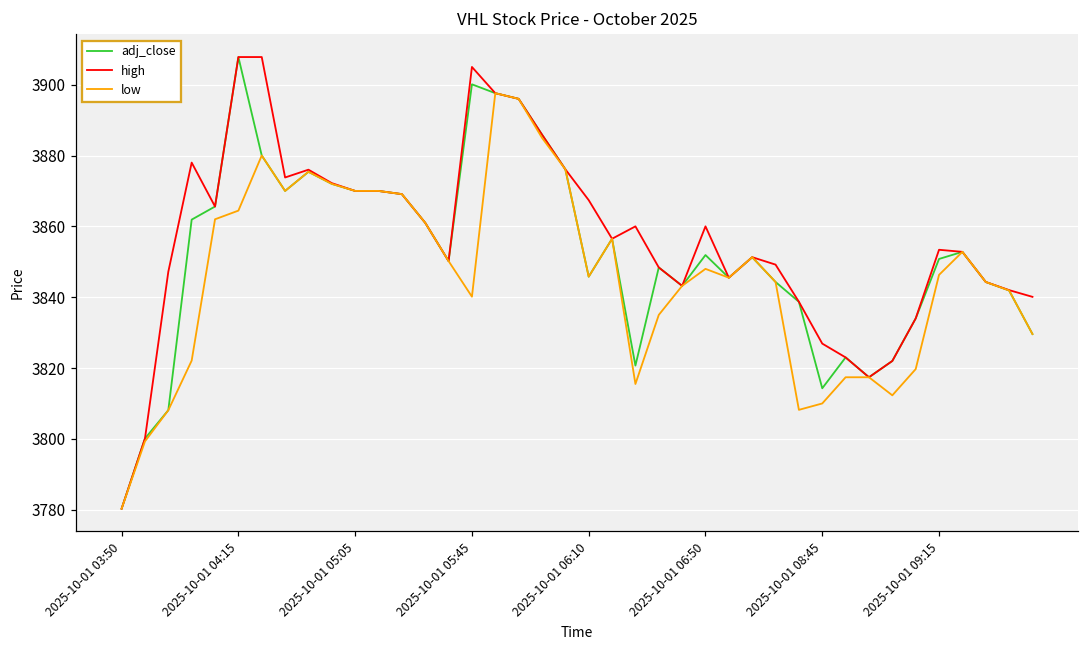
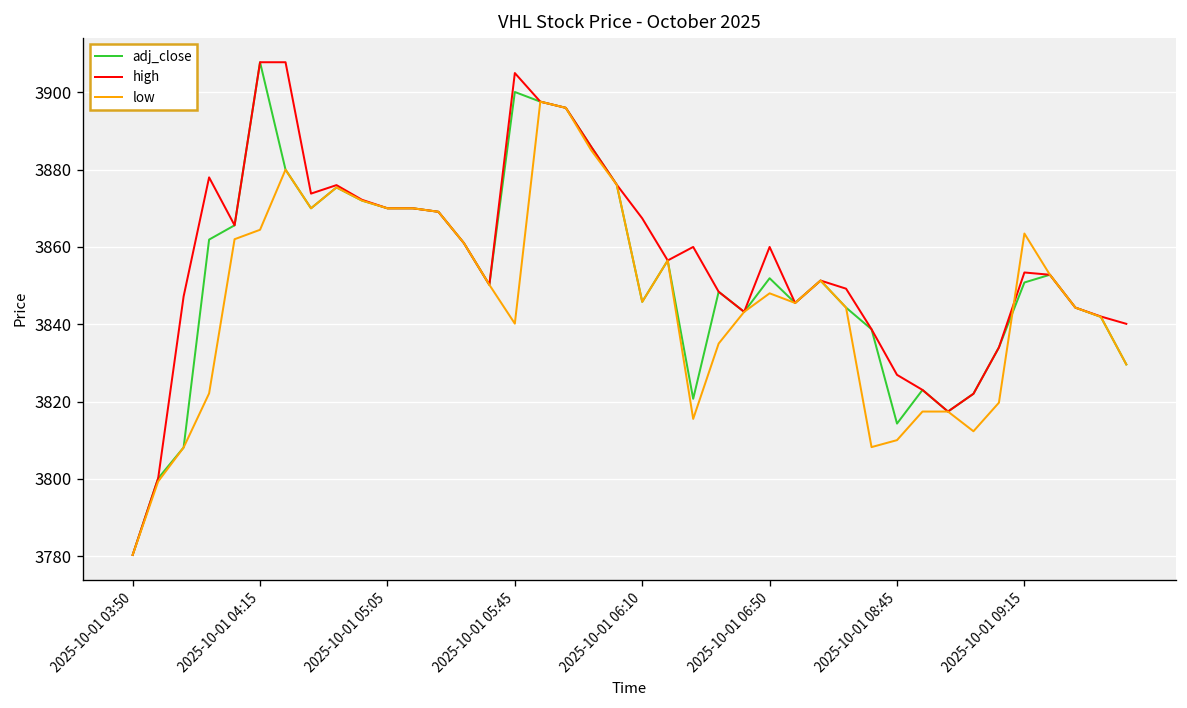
low, 2025-10-01 09:15: 3846 -> 3863
